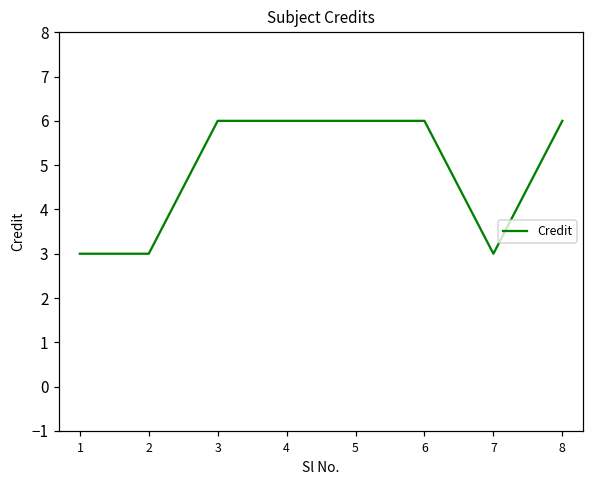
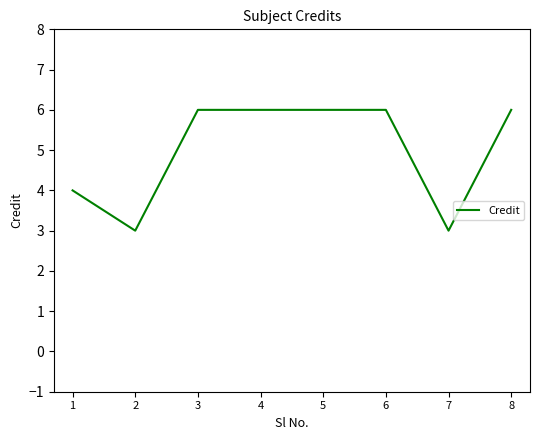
1: 3 -> 4
